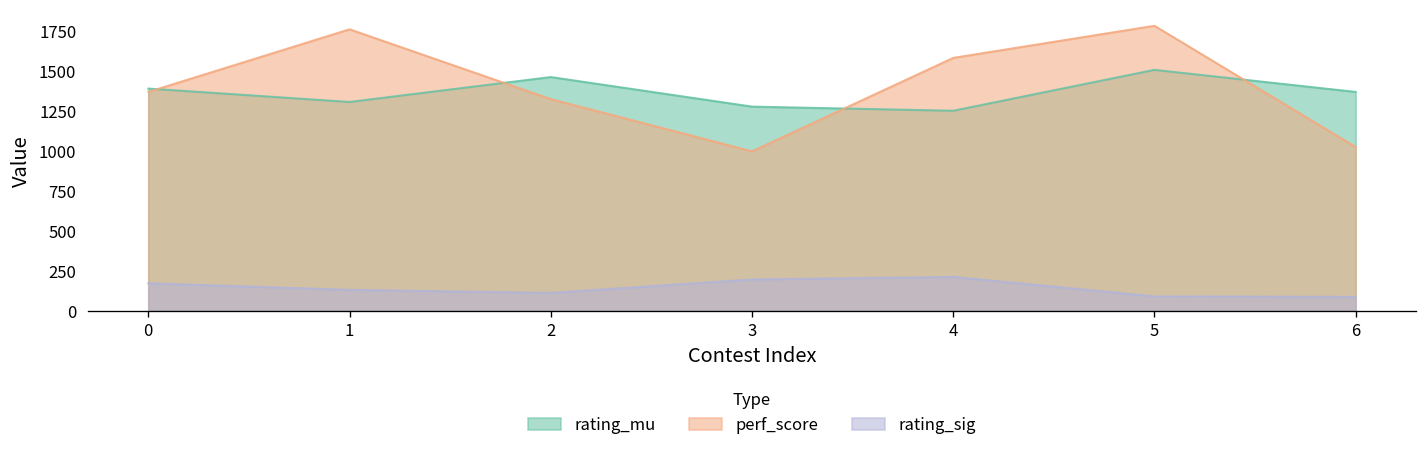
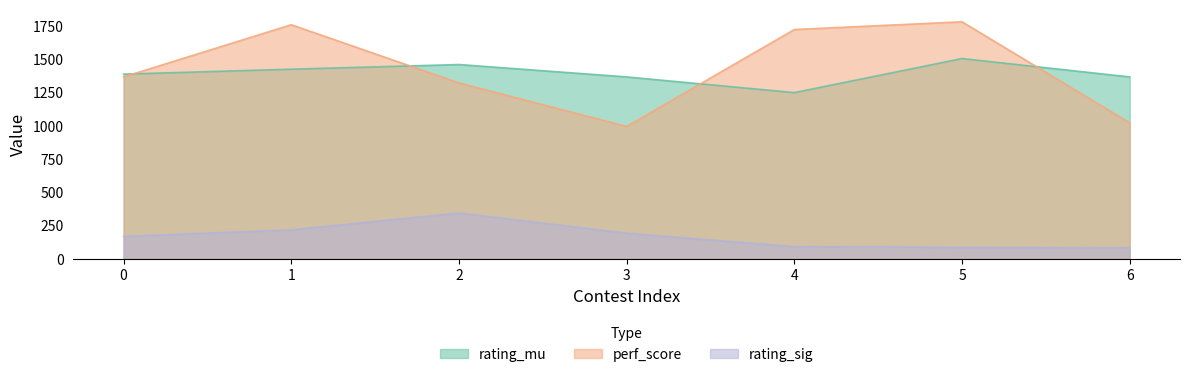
rating_mu, 1: 1310 -> 1430
rating_sig, 1: 130 -> 220
rating_sig, 2: 110 -> 350
rating_mu, 3: 1280 -> 1370
perf_score, 4: 1580 -> 1730
rating_sig, 4: 210 -> 90
